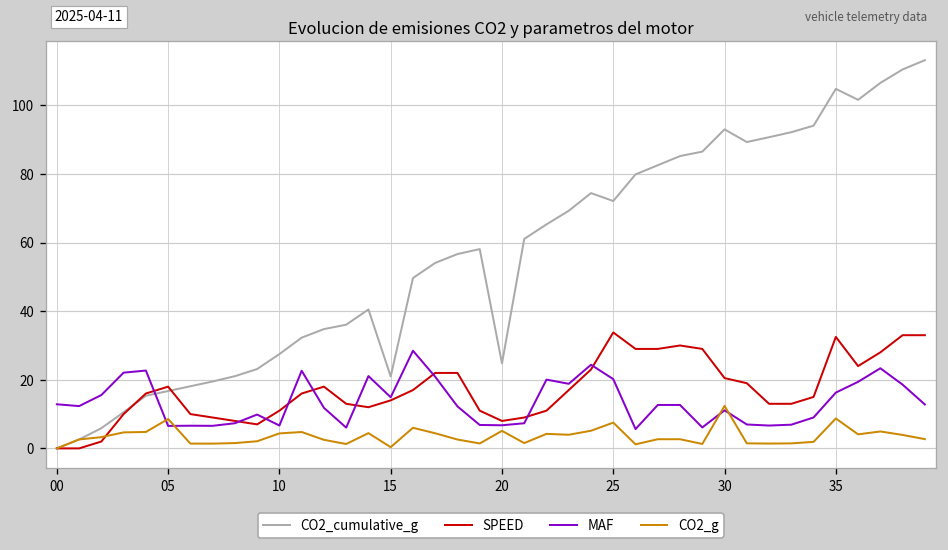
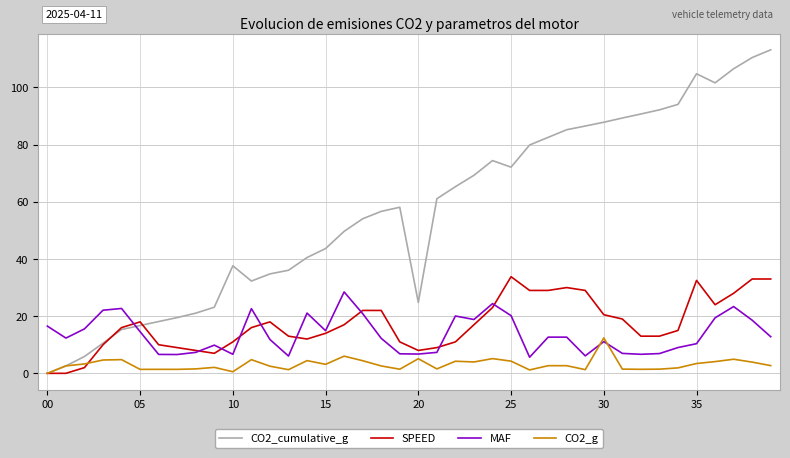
MAF, 00: 13 -> 17
MAF, 05: 7 -> 15
CO2_g, 05: 9 -> 1
CO2_cumulative_g, 10: 28 -> 38
CO2_g, 10: 4 -> 1
CO2_cumulative_g, 15: 21 -> 44
CO2_g, 15: 0 -> 3
CO2_g, 25: 8 -> 4
CO2_cumulative_g, 30: 93 -> 88
MAF, 35: 16 -> 10
CO2_g, 35: 9 -> 3
